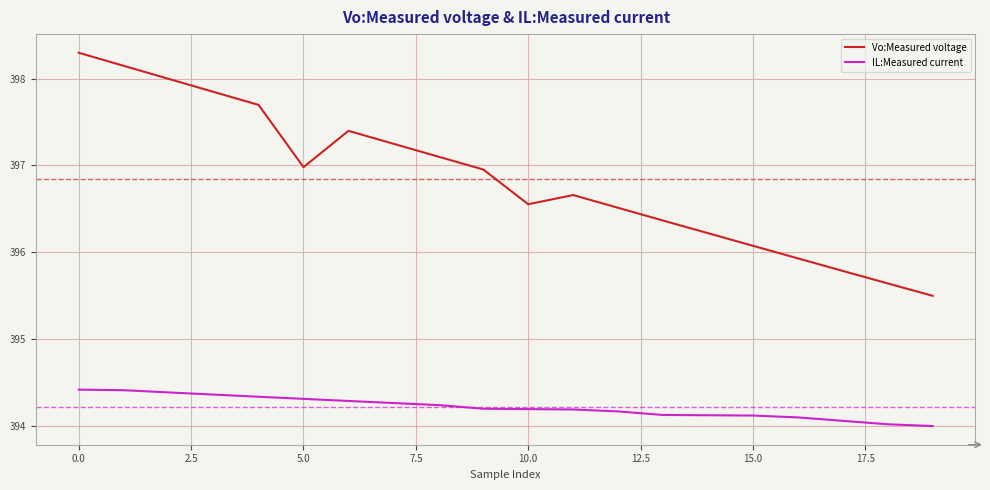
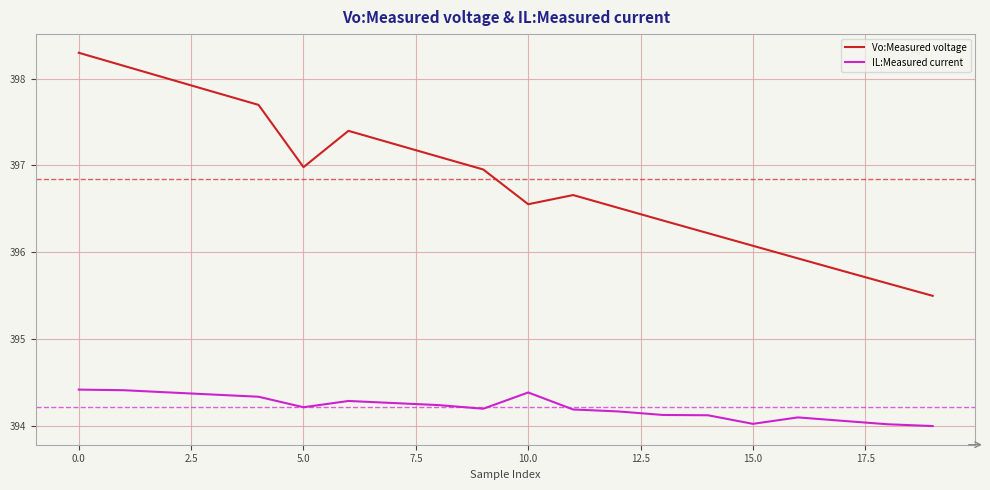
IL:Measured current, 5.0: 394.3 -> 394.2
IL:Measured current, 10.0: 394.2 -> 394.4
IL:Measured current, 15.0: 394.1 -> 394.0
